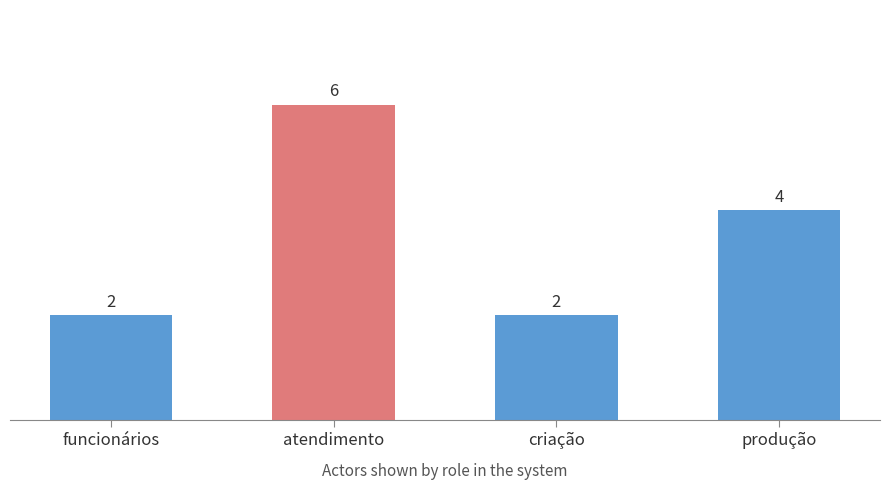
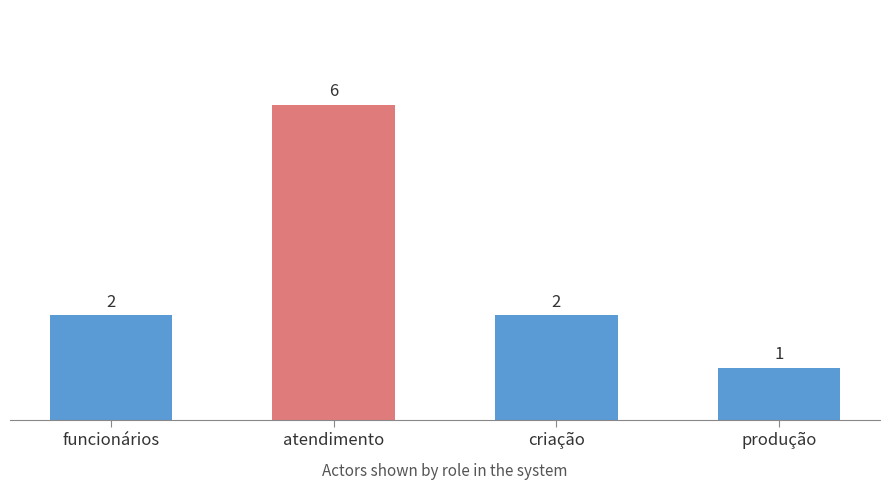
produção: 4 -> 1
